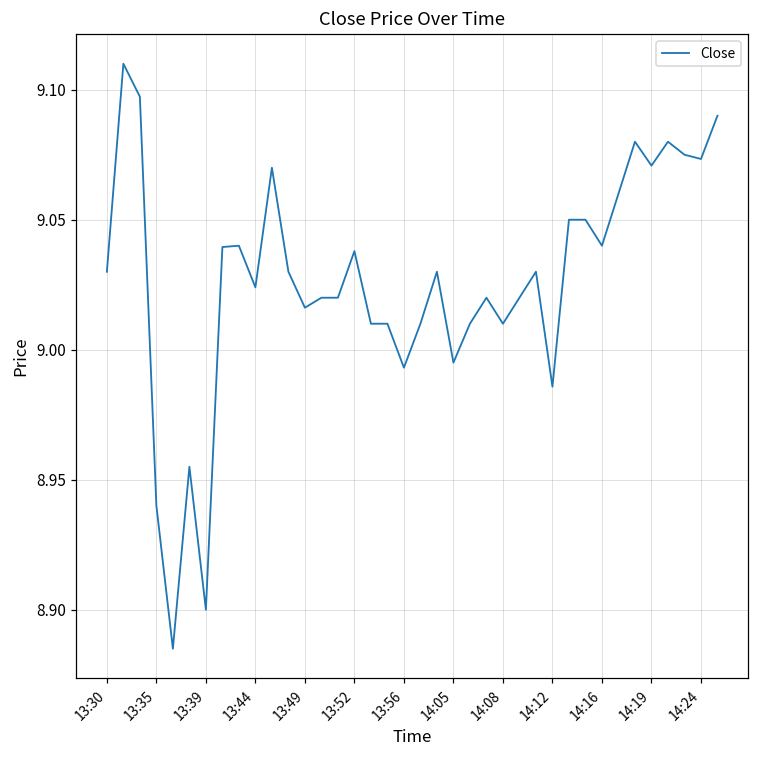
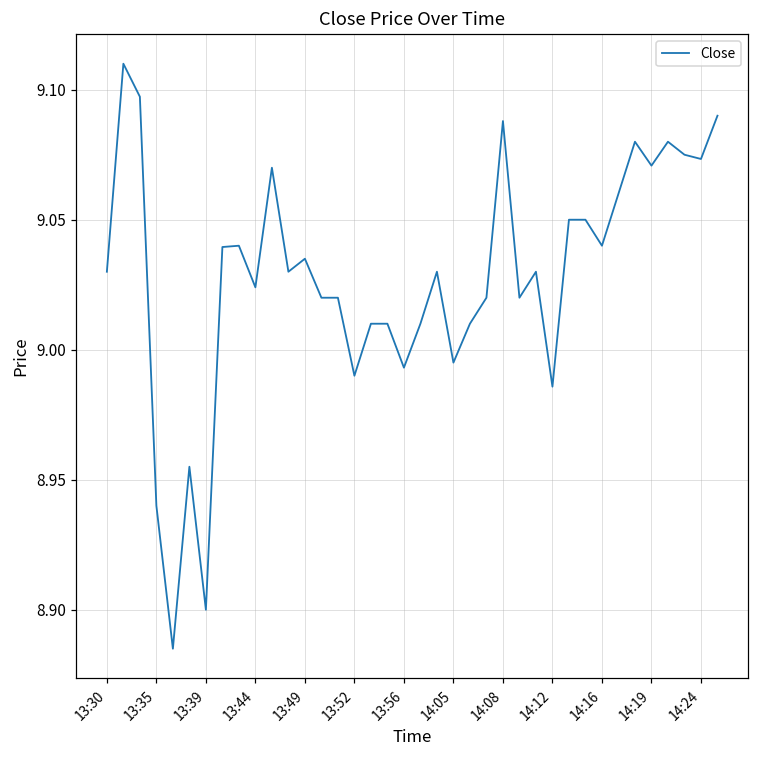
13:49: 9.016 -> 9.035
13:52: 9.038 -> 8.990
14:08: 9.010 -> 9.088
